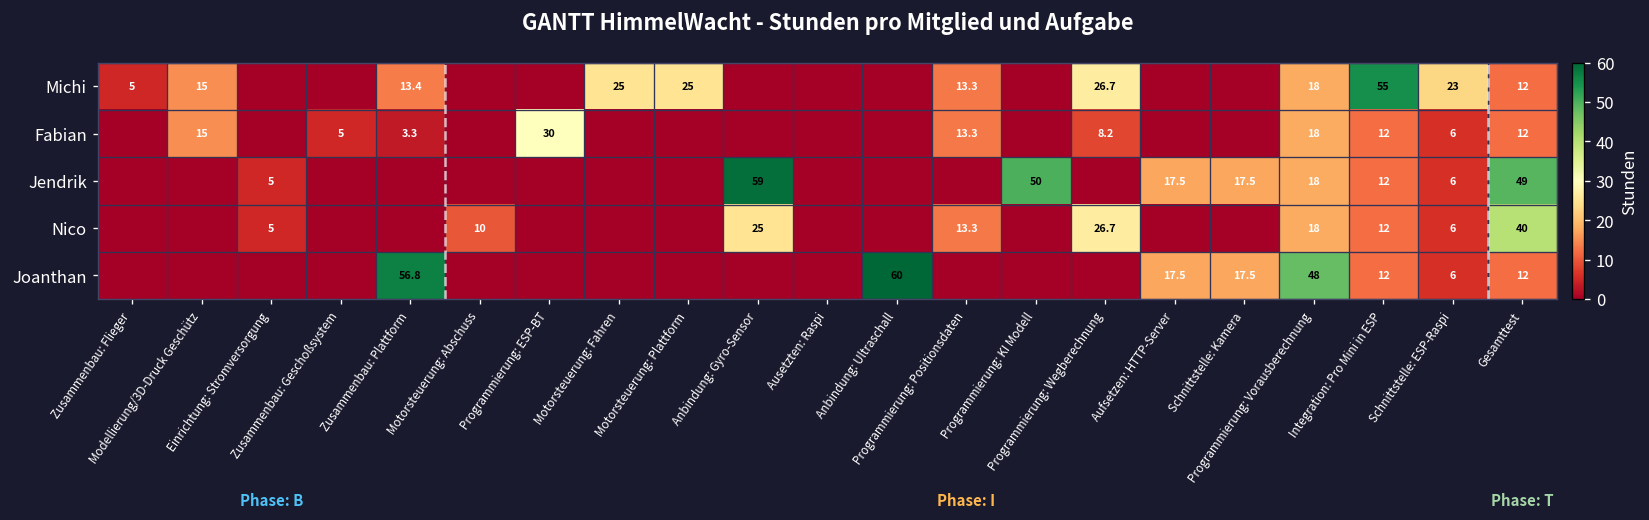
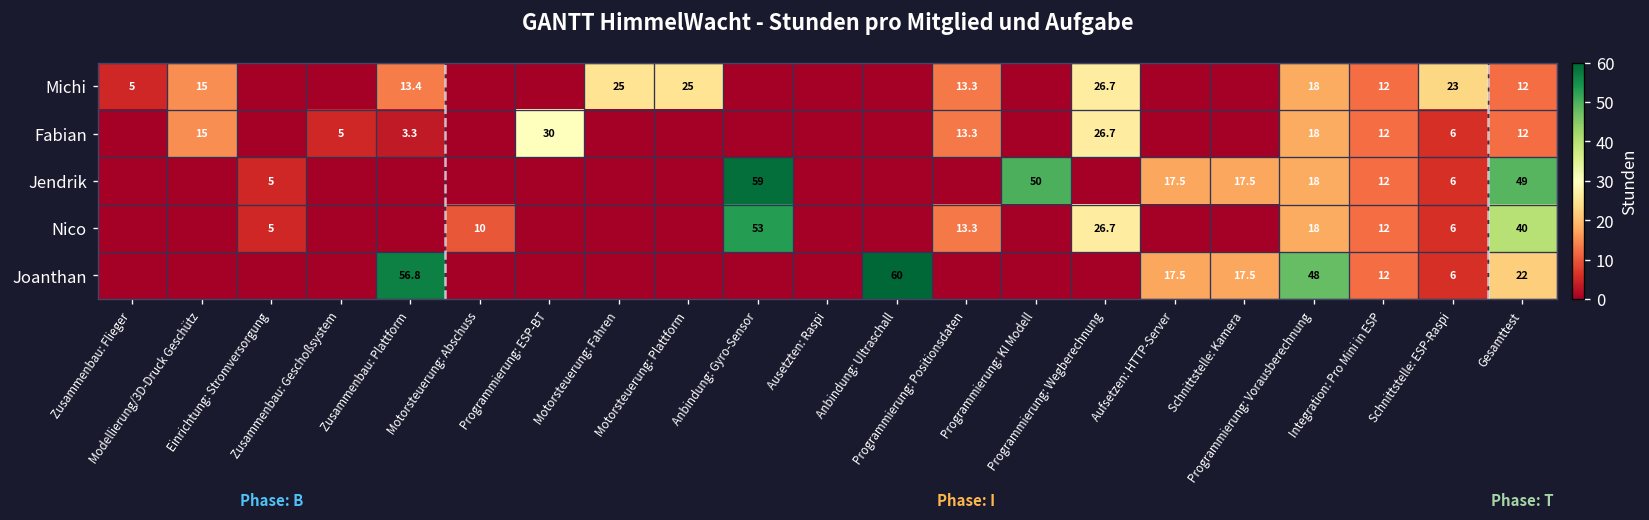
Michi, Integration: Pro Mini in ESP: 55 -> 12
Fabian, Programmierung: Wegberechnung: 8.2 -> 26.7
Nico, Anbindung: Gyro-Sensor: 25 -> 53
Joanthan, Gesamttest: 12 -> 22
